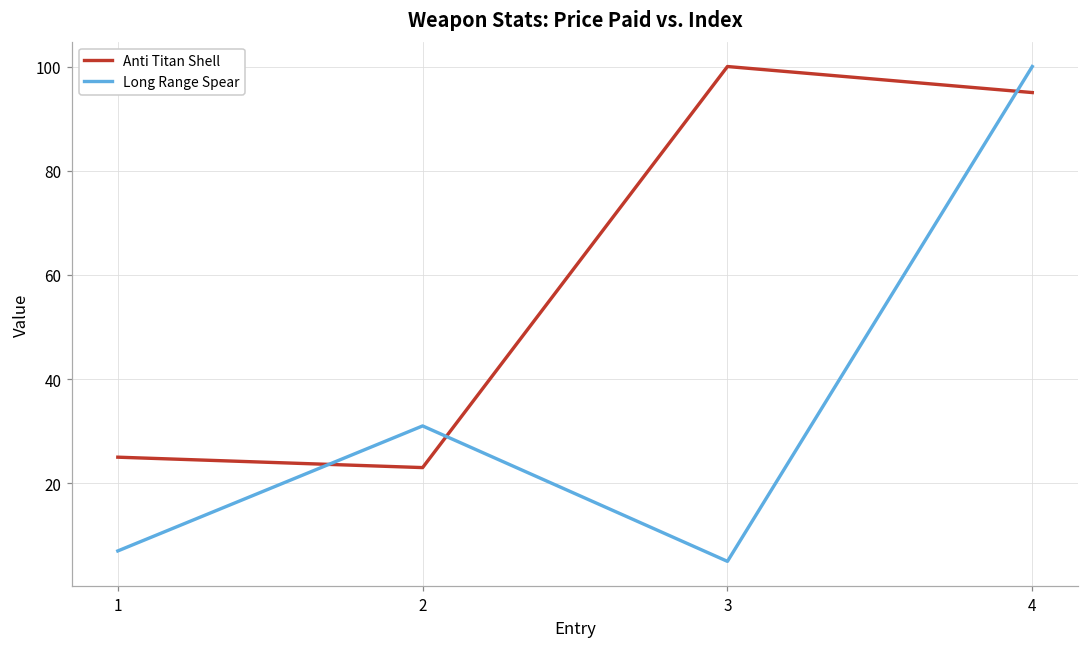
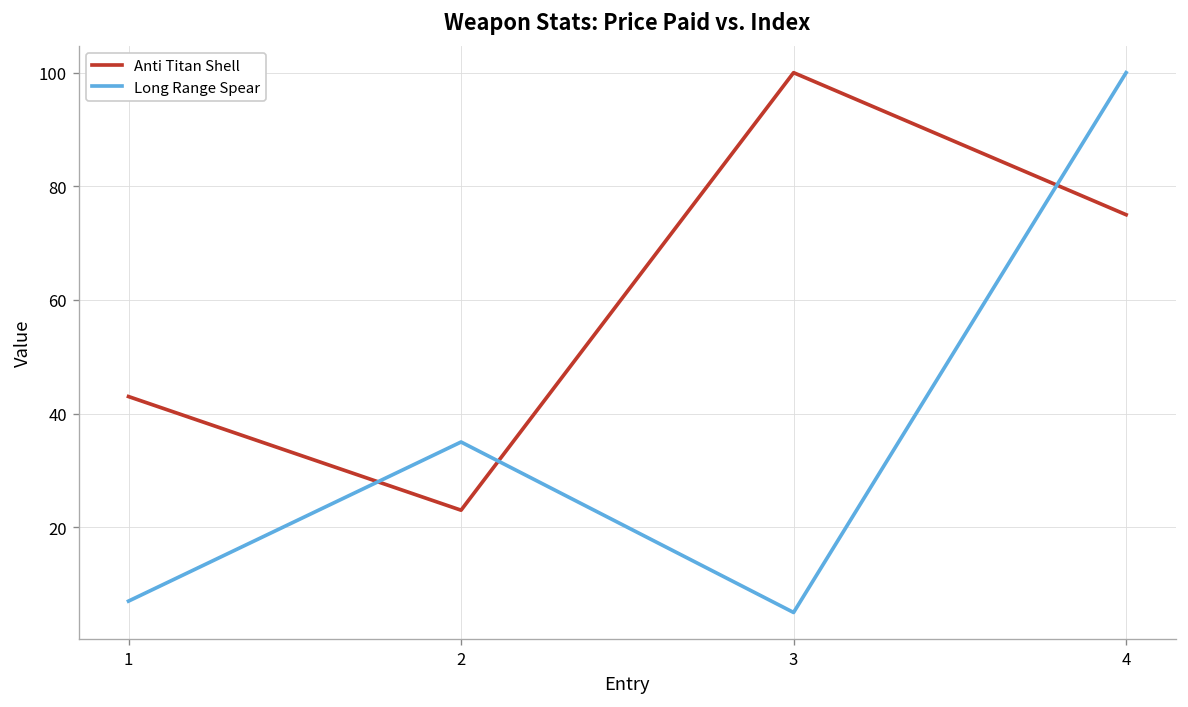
Anti Titan Shell, 1: 25 -> 43
Long Range Spear, 2: 31 -> 35
Anti Titan Shell, 4: 95 -> 75
